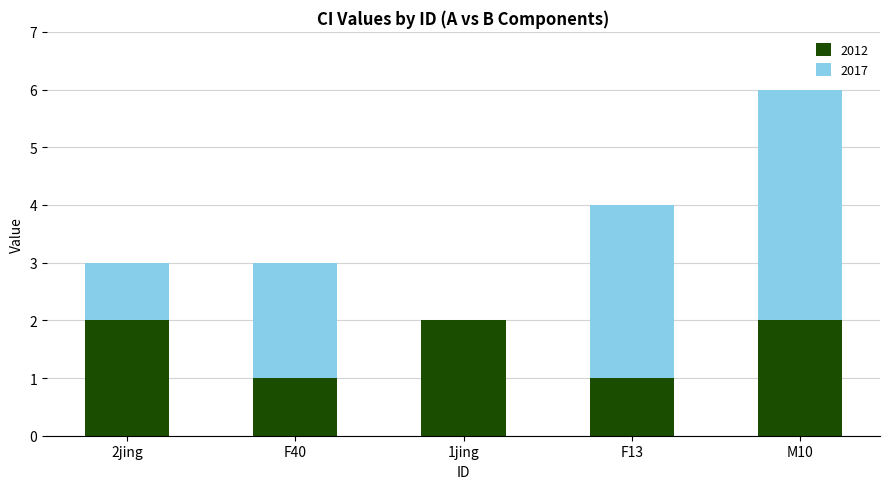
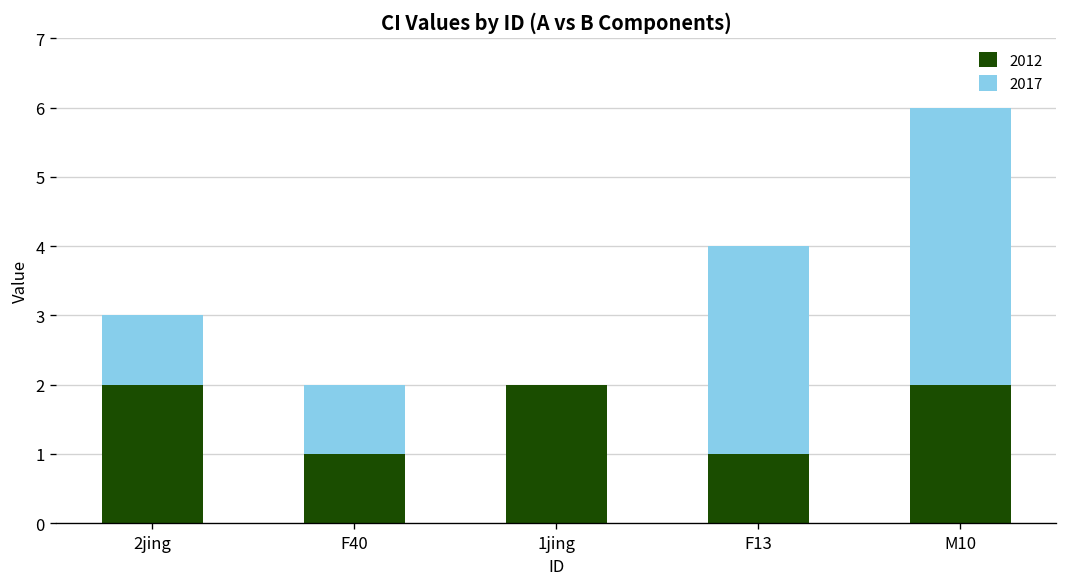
2017, F40: 2 -> 1
